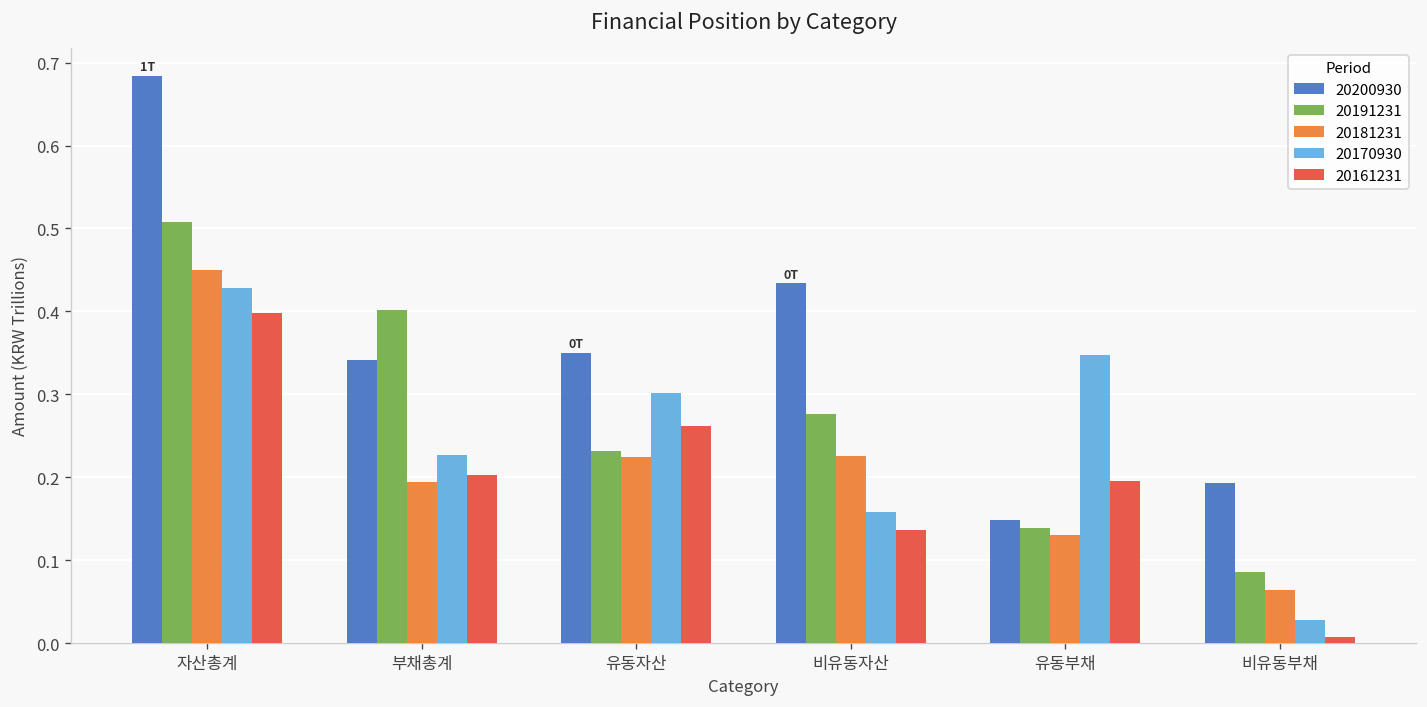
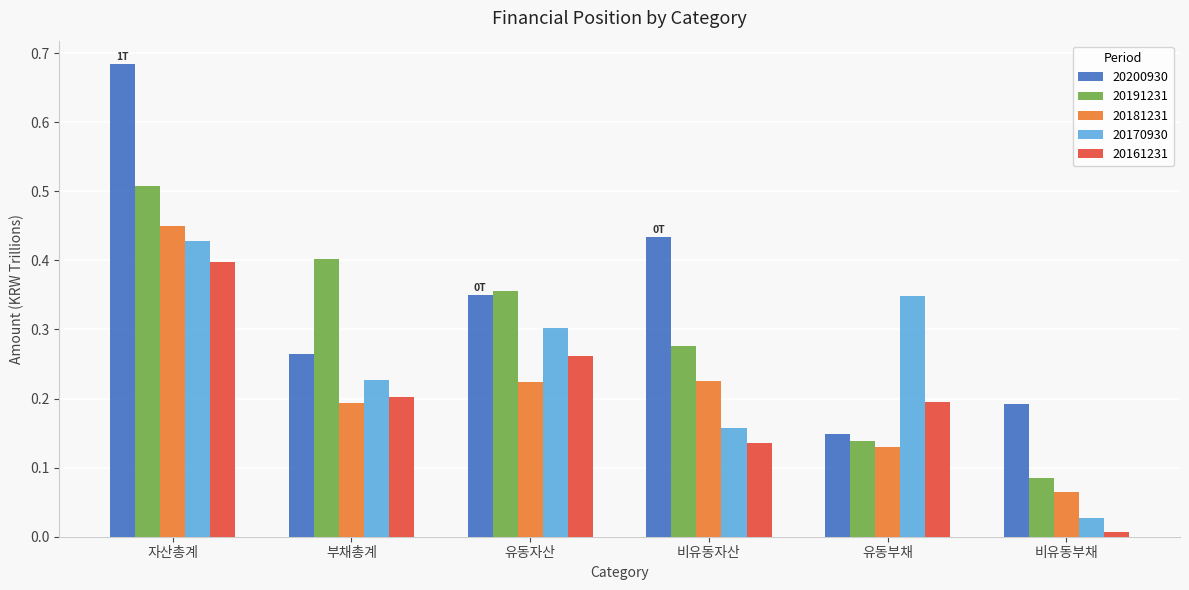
20200930, 부채총계: 0.34 -> 0.27
20191231, 유동자산: 0.23 -> 0.36
